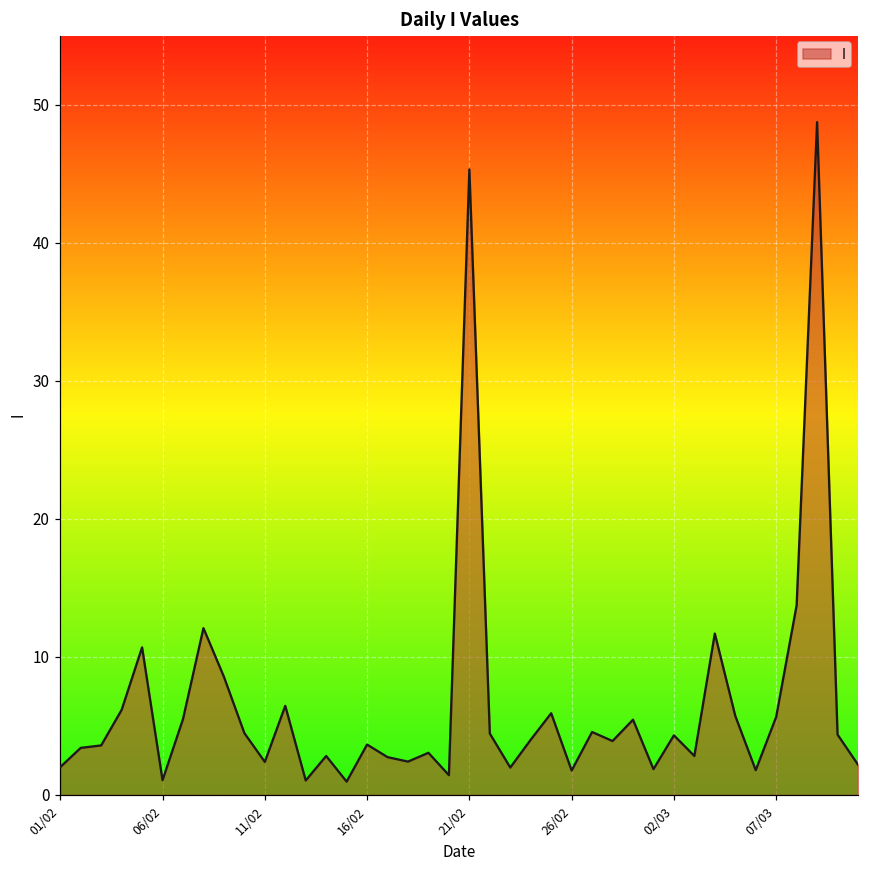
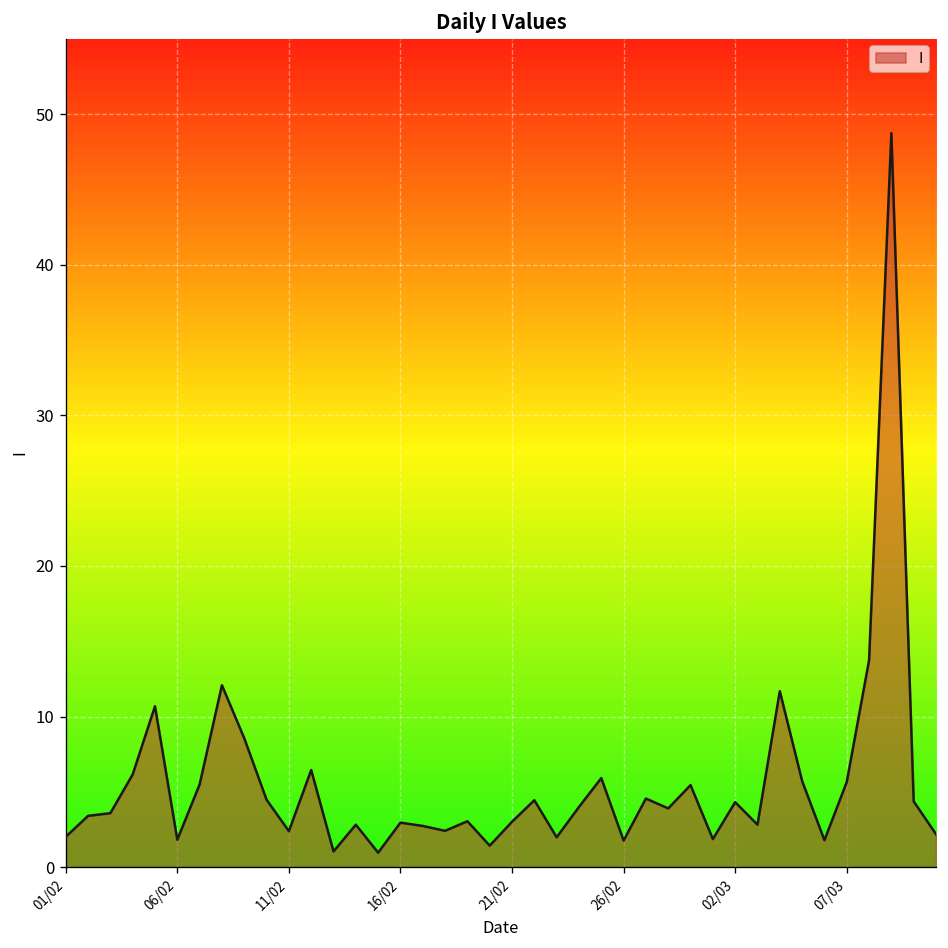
06/02: 1.1 -> 1.8
16/02: 3.6 -> 3.0
21/02: 45.3 -> 3.0
